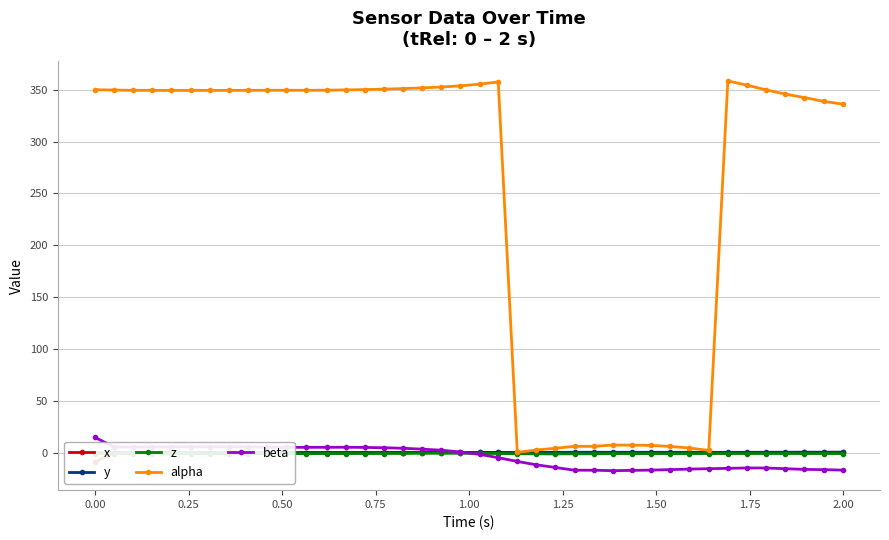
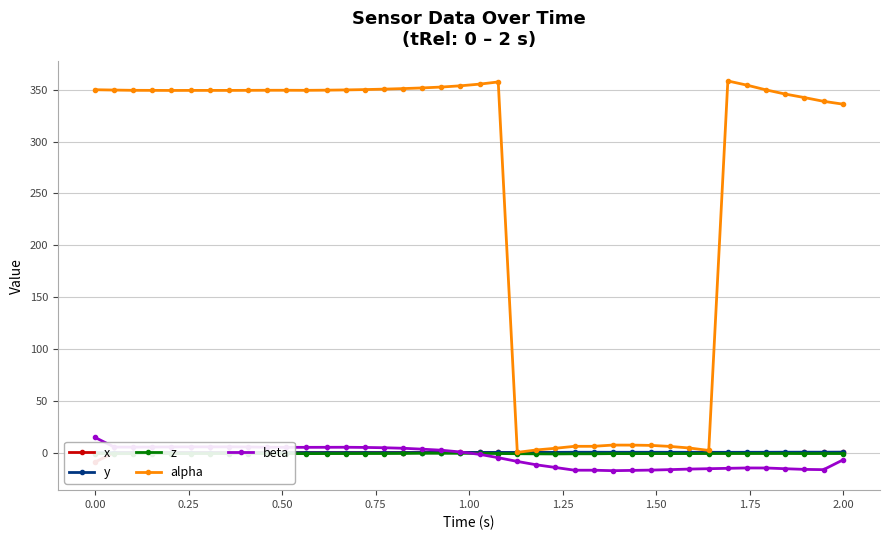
beta, 2.00: -17 -> -7
